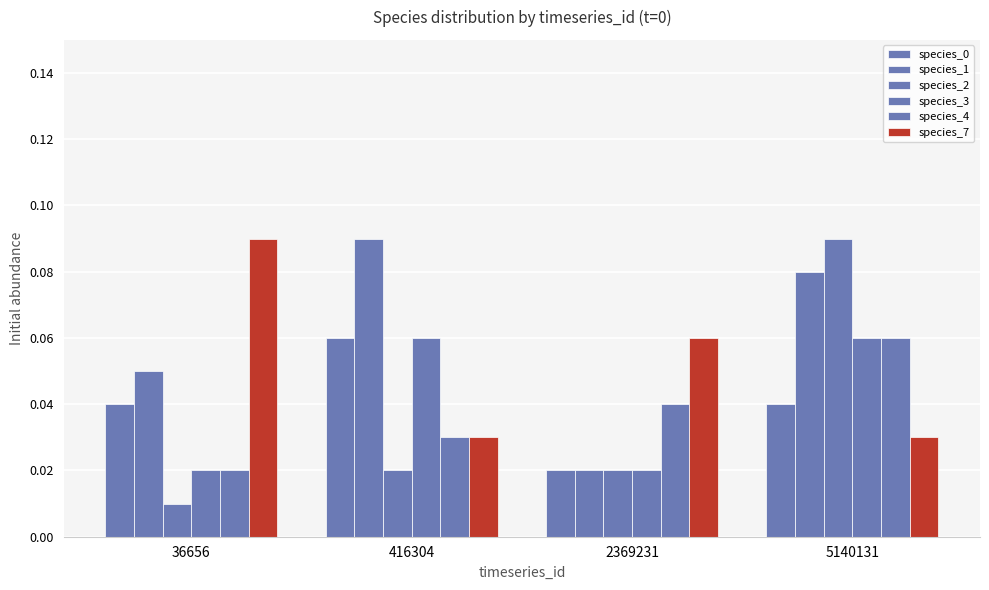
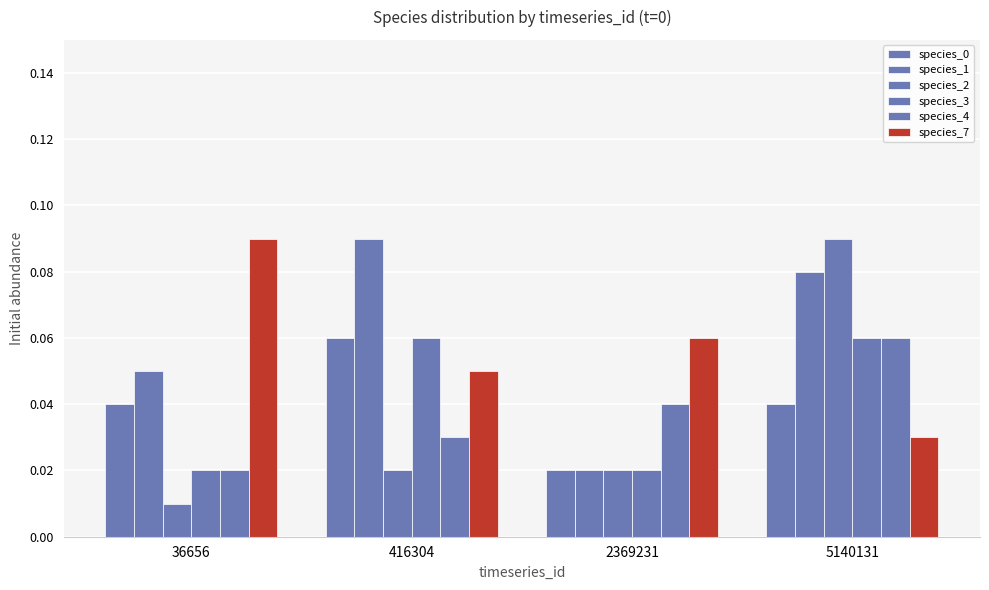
species_7, 416304: 0.03 -> 0.05
